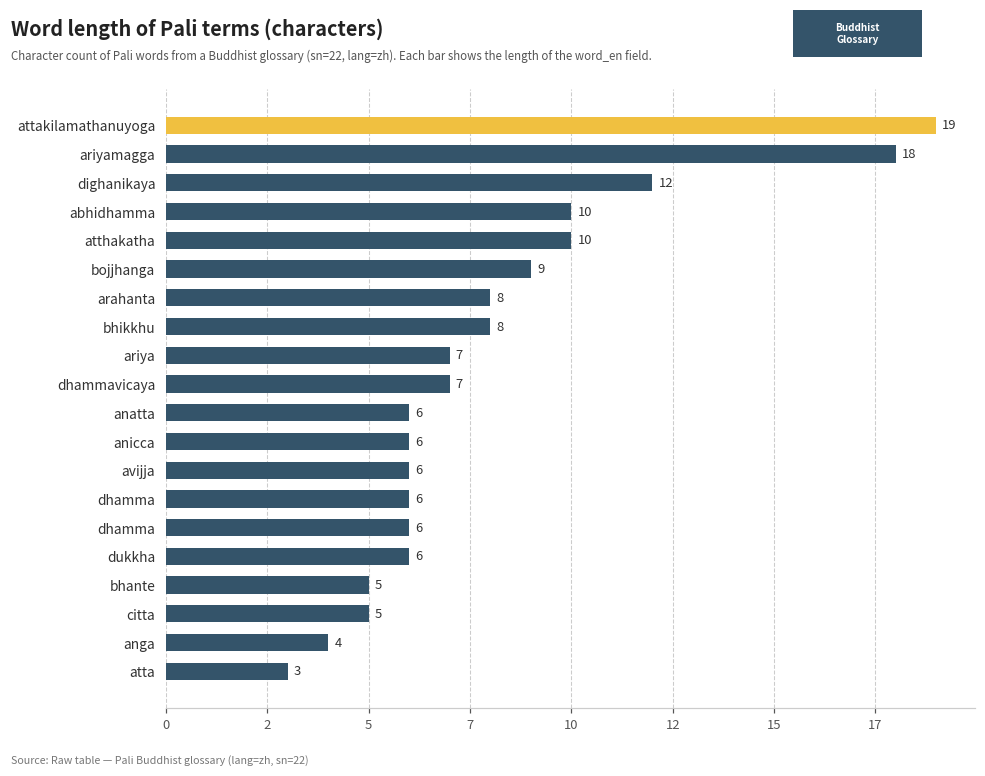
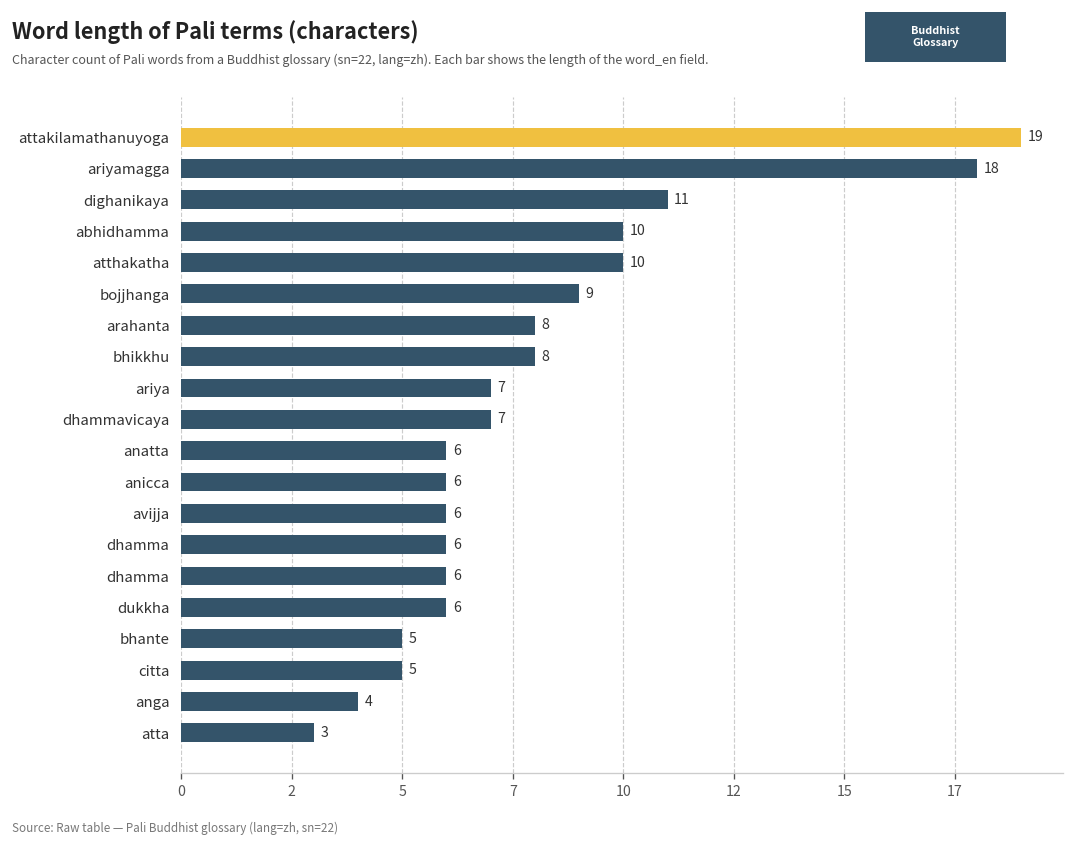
dighanikaya: 12 -> 11
